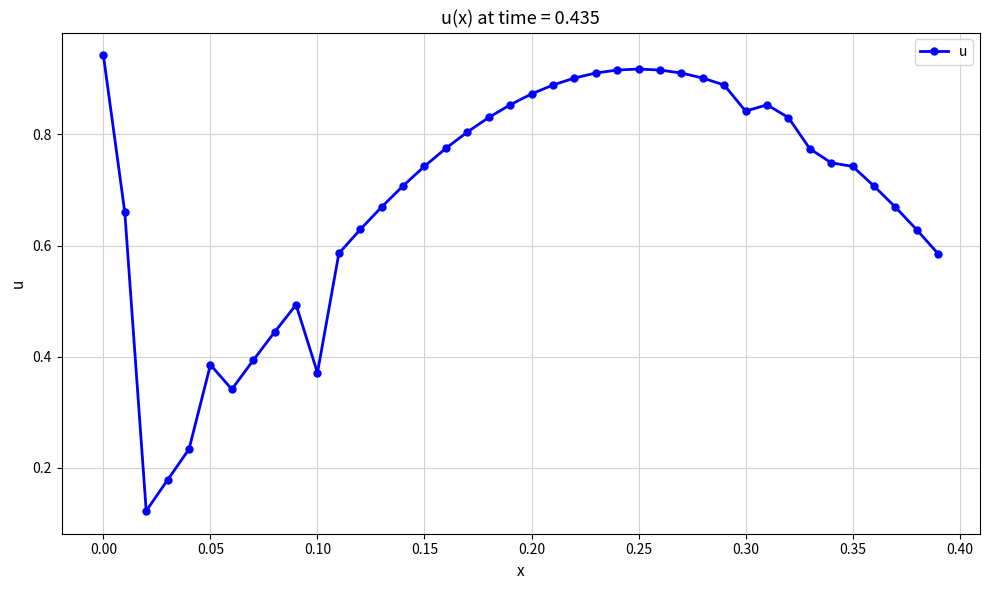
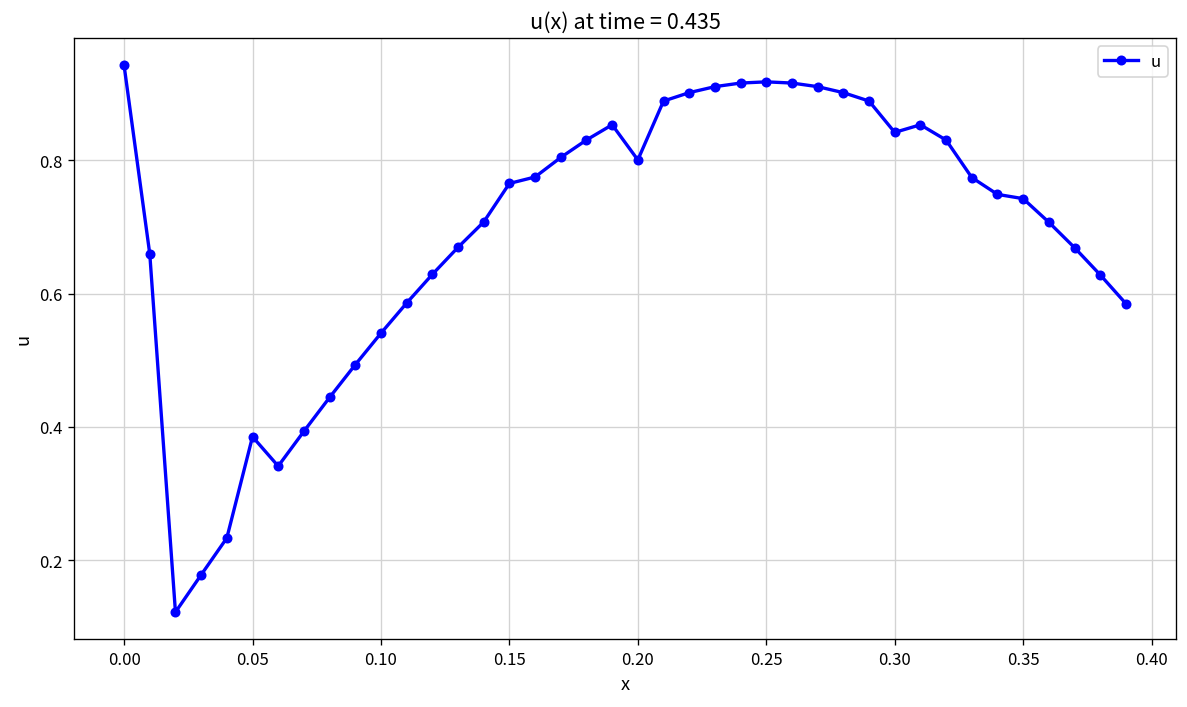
0.10: 0.37 -> 0.54
0.15: 0.74 -> 0.77
0.20: 0.87 -> 0.80
